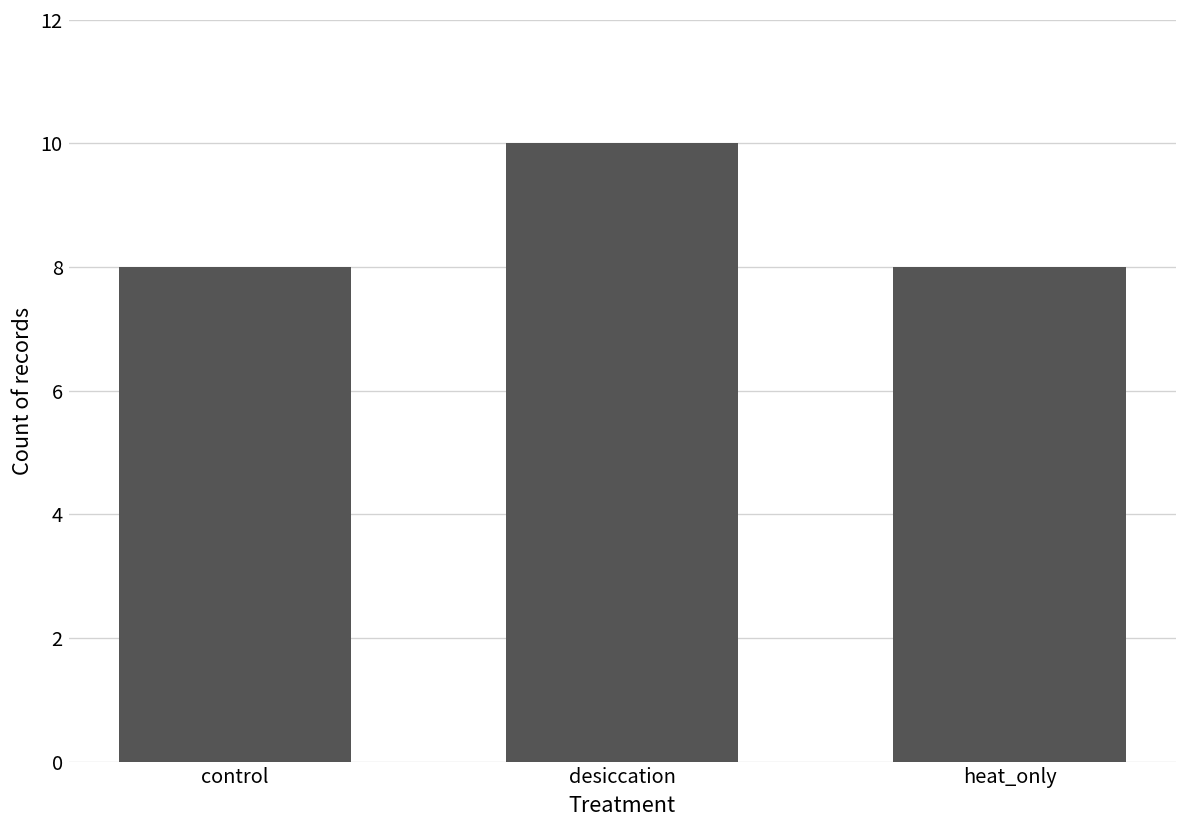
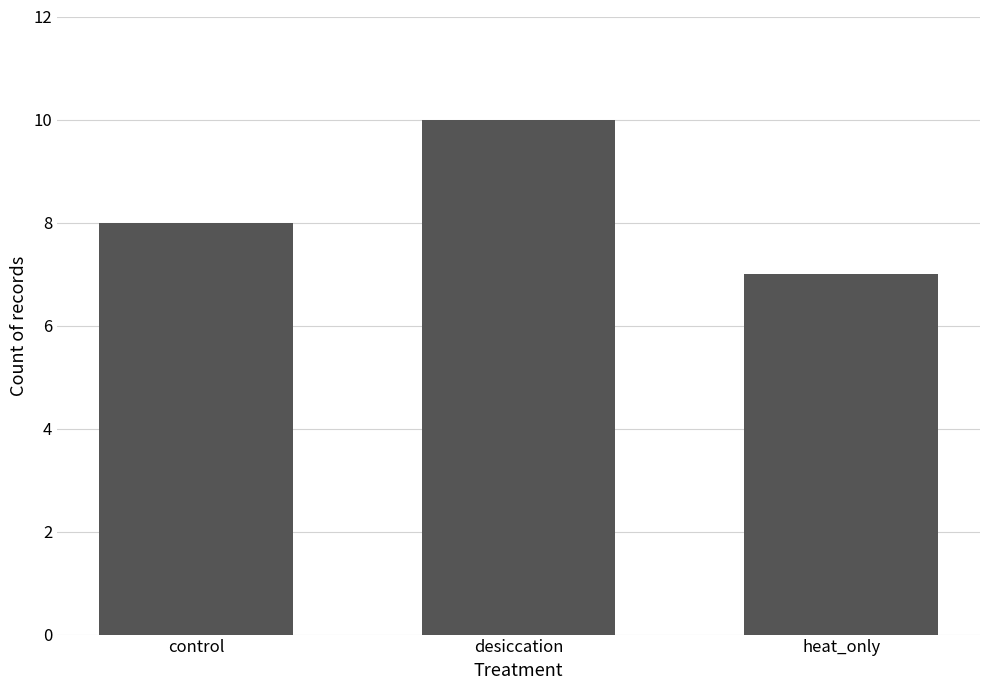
heat_only: 8 -> 7
